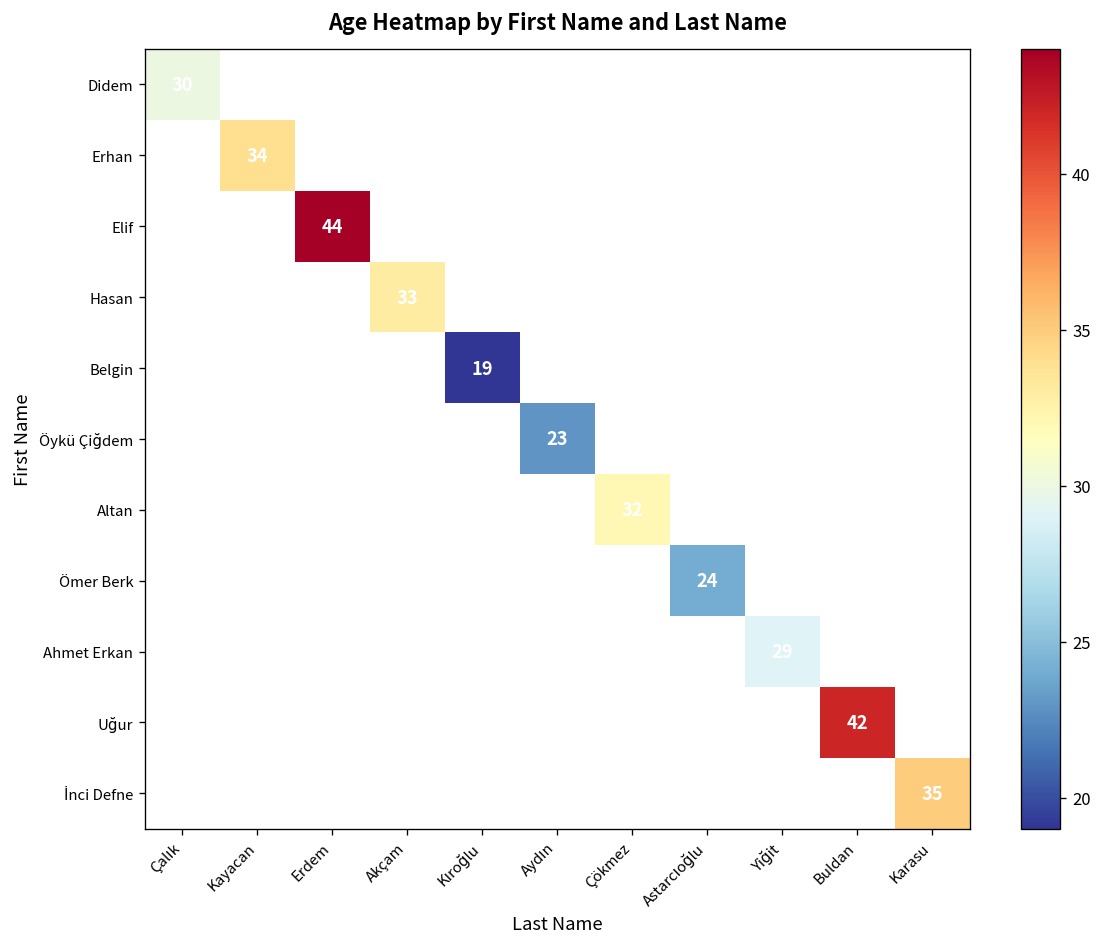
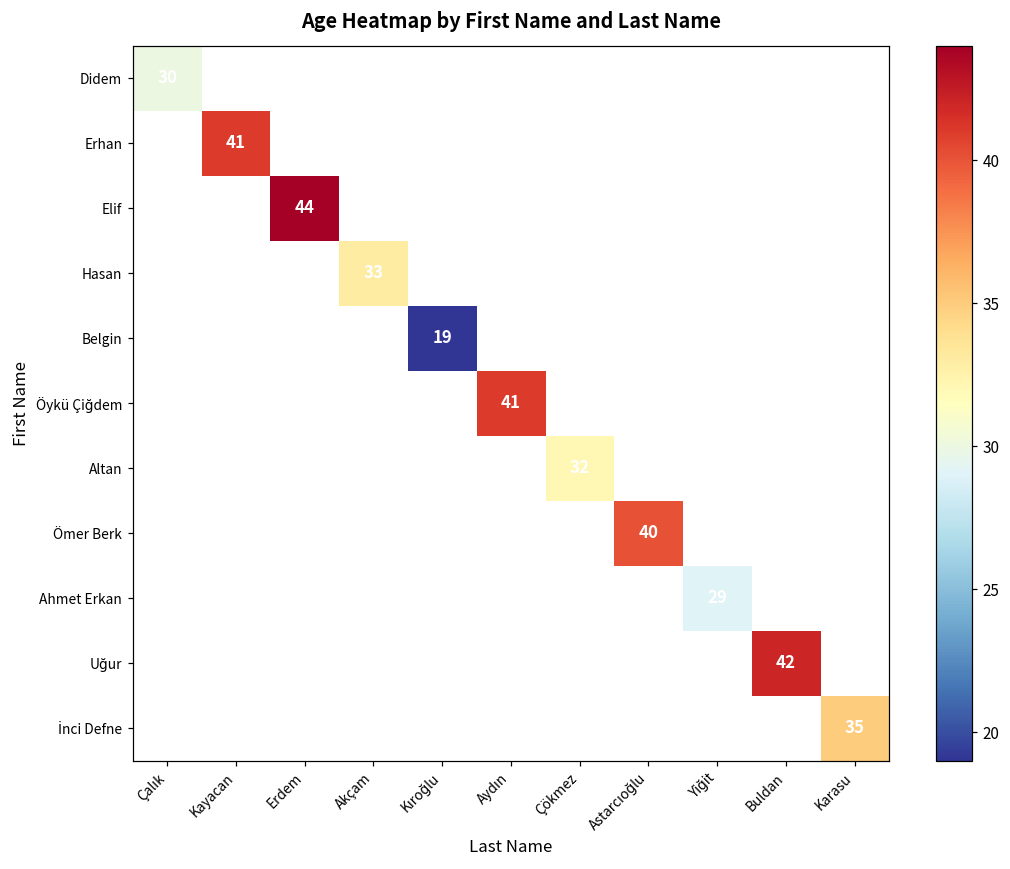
Erhan, Kayacan: 34 -> 41
Öykü Çiğdem, Aydın: 23 -> 41
Ömer Berk, Astarcıoğlu: 24 -> 40
